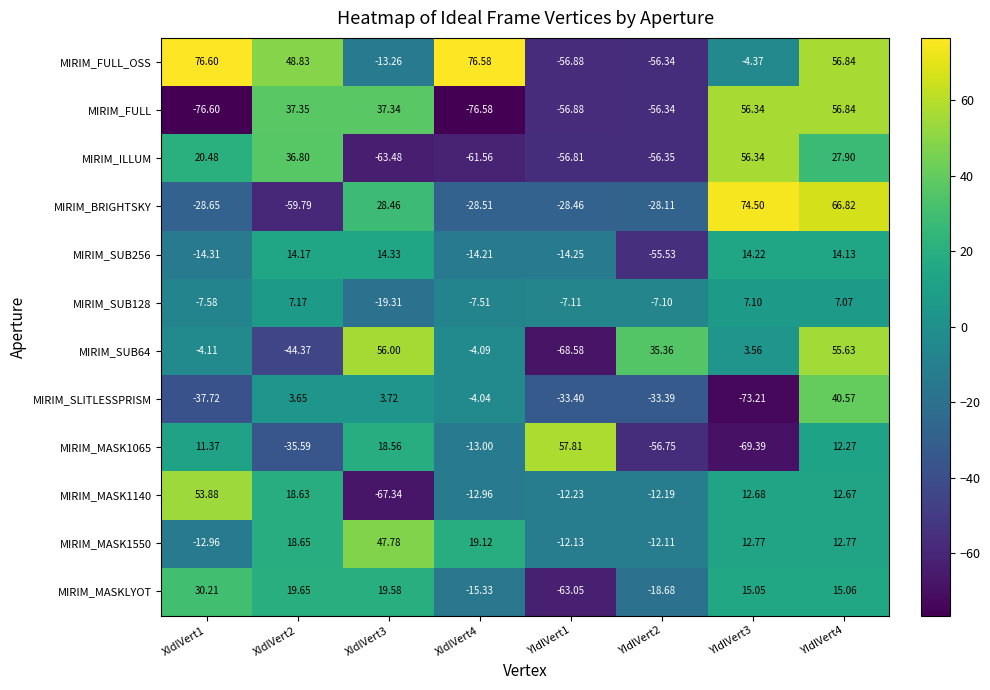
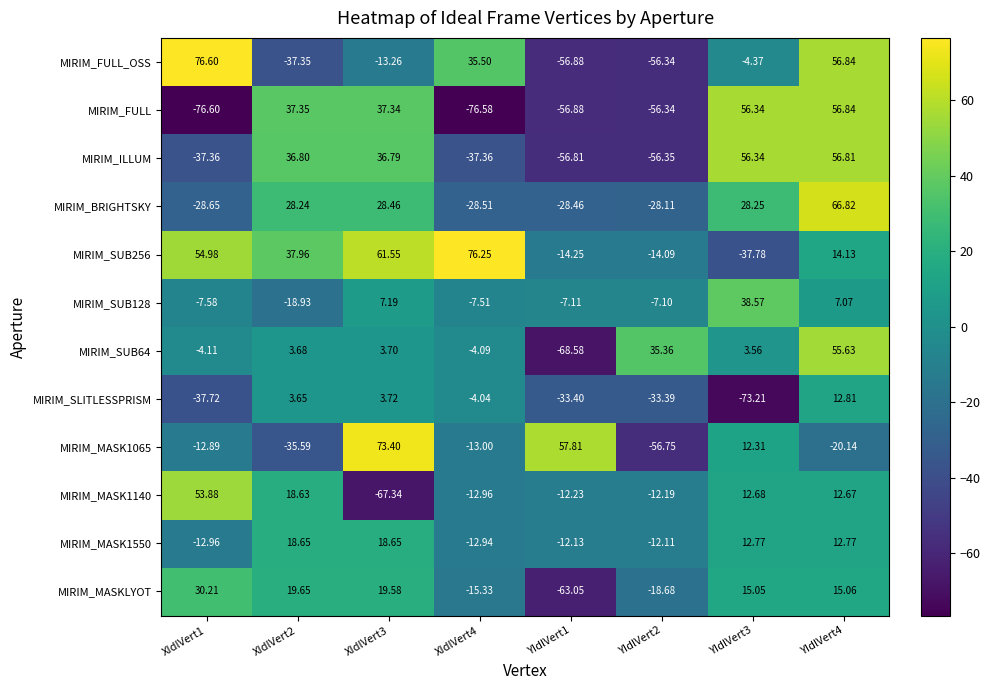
MIRIM_FULL_OSS, XIdlVert2: 48.83 -> -37.35
MIRIM_FULL_OSS, XIdlVert4: 76.58 -> 35.50
MIRIM_ILLUM, XIdlVert1: 20.48 -> -37.36
MIRIM_ILLUM, XIdlVert3: -63.48 -> 36.79
MIRIM_ILLUM, XIdlVert4: -61.56 -> -37.36
MIRIM_ILLUM, YIdlVert4: 27.90 -> 56.81
MIRIM_BRIGHTSKY, XIdlVert2: -59.79 -> 28.24
MIRIM_BRIGHTSKY, YIdlVert3: 74.50 -> 28.25
MIRIM_SUB256, XIdlVert1: -14.31 -> 54.98
MIRIM_SUB256, XIdlVert2: 14.17 -> 37.96
MIRIM_SUB256, XIdlVert3: 14.33 -> 61.55
MIRIM_SUB256, XIdlVert4: -14.21 -> 76.25
MIRIM_SUB256, YIdlVert2: -55.53 -> -14.09
MIRIM_SUB256, YIdlVert3: 14.22 -> -37.78
MIRIM_SUB128, XIdlVert2: 7.17 -> -18.93
MIRIM_SUB128, XIdlVert3: -19.31 -> 7.19
MIRIM_SUB128, YIdlVert3: 7.10 -> 38.57
MIRIM_SUB64, XIdlVert2: -44.37 -> 3.68
MIRIM_SUB64, XIdlVert3: 56.00 -> 3.70
MIRIM_SLITLESSPRISM, YIdlVert4: 40.57 -> 12.81
MIRIM_MASK1065, XIdlVert1: 11.37 -> -12.89
MIRIM_MASK1065, XIdlVert3: 18.56 -> 73.40
MIRIM_MASK1065, YIdlVert3: -69.39 -> 12.31
MIRIM_MASK1065, YIdlVert4: 12.27 -> -20.14
MIRIM_MASK1550, XIdlVert3: 47.78 -> 18.65
MIRIM_MASK1550, XIdlVert4: 19.12 -> -12.94
